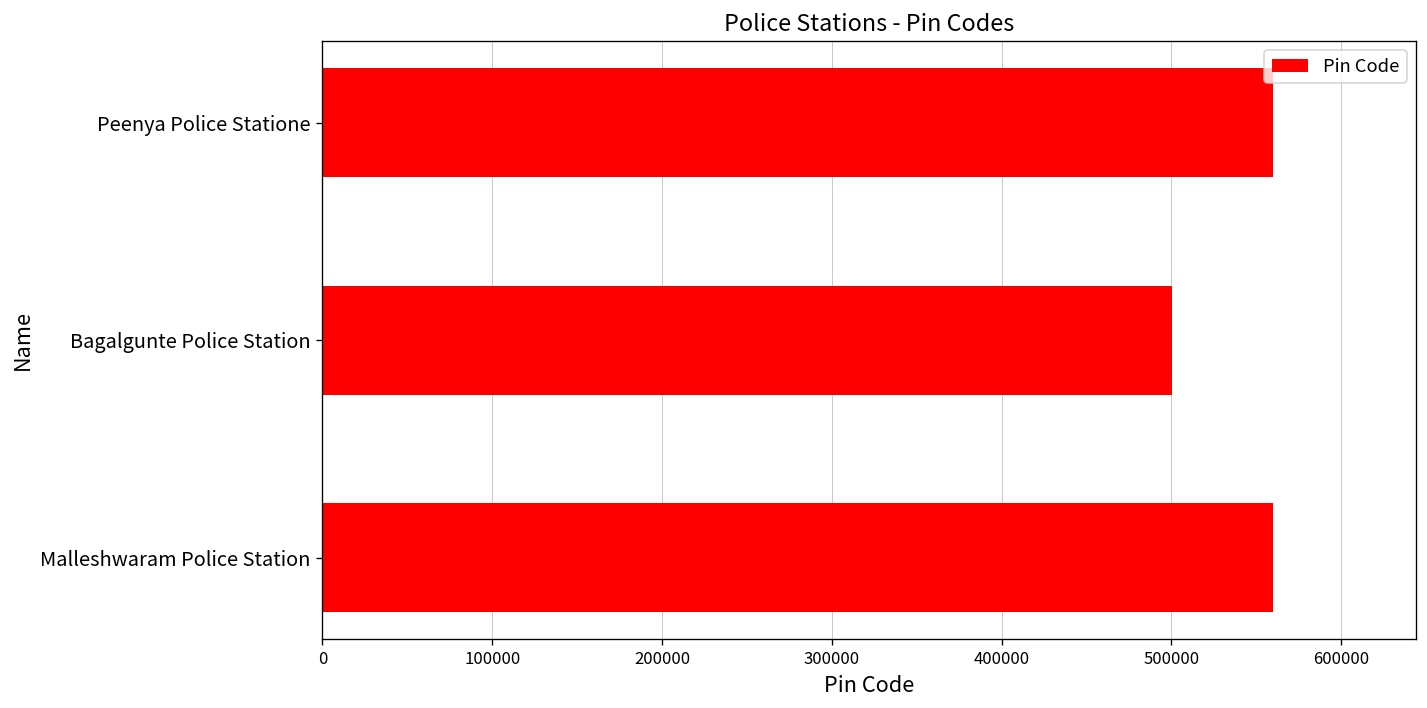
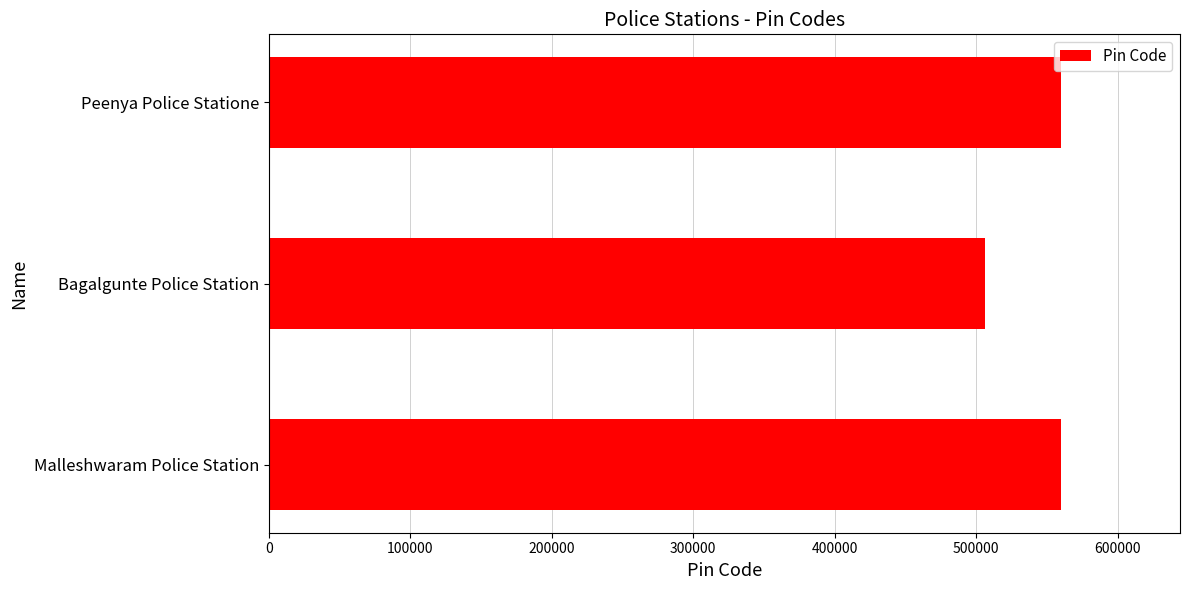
Bagalgunte Police Station: 500000 -> 506000
